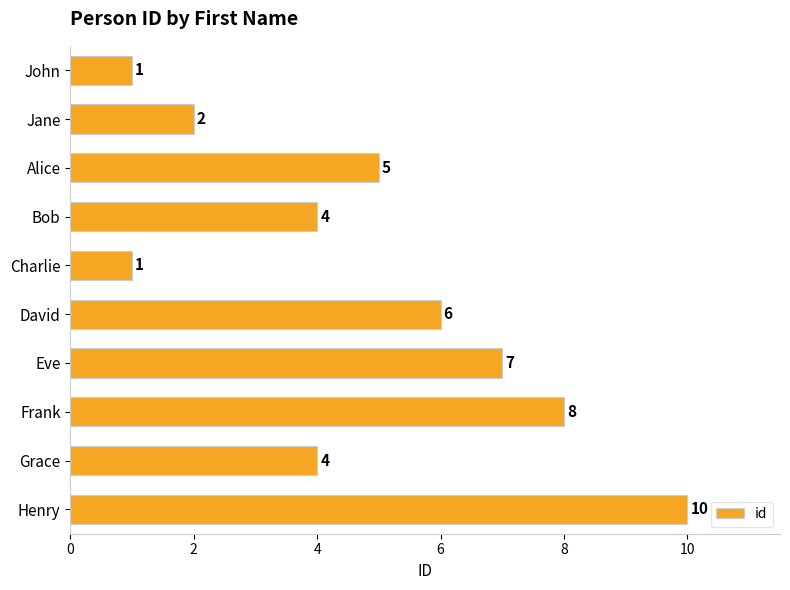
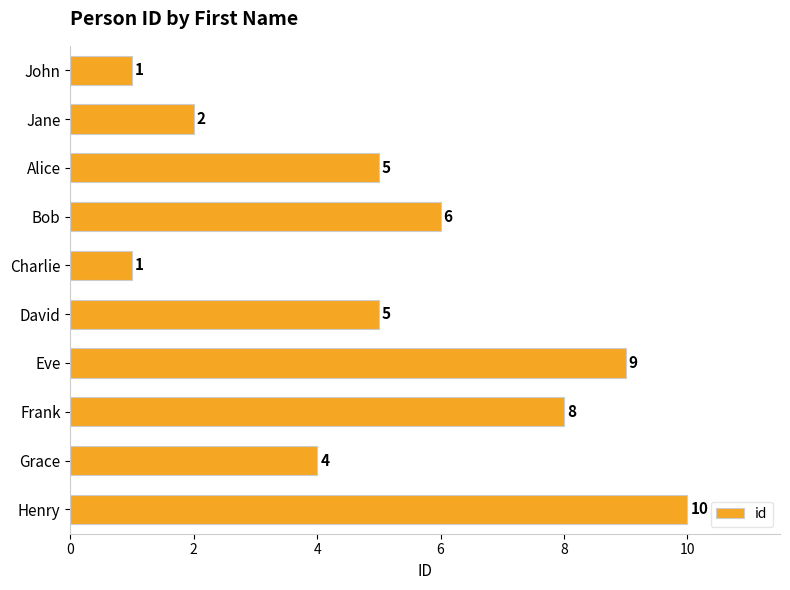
Bob: 4 -> 6
David: 6 -> 5
Eve: 7 -> 9
